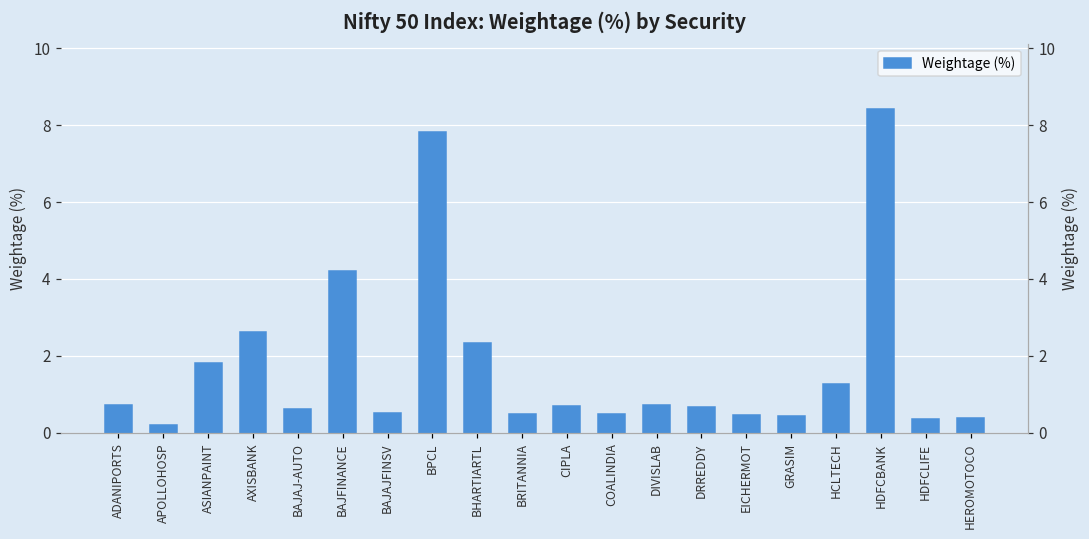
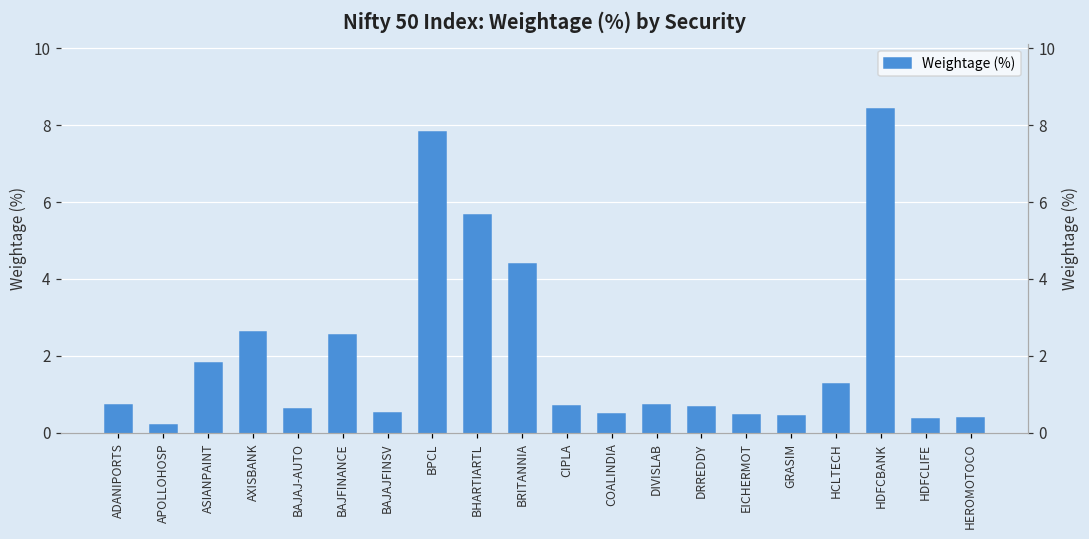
BAJFINANCE: 4.2 -> 2.5
BHARTIARTL: 2.3 -> 5.7
BRITANNIA: 0.5 -> 4.4
